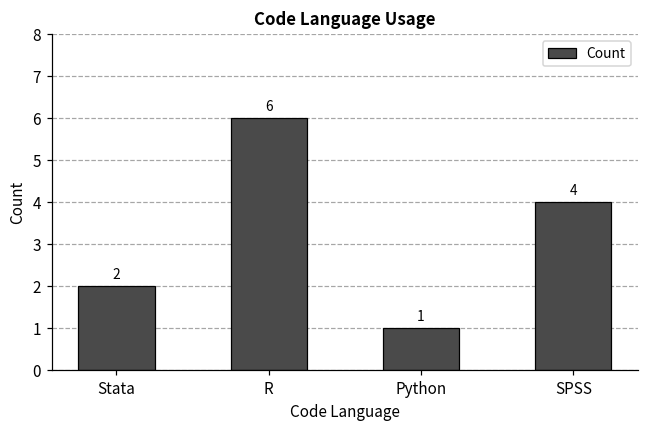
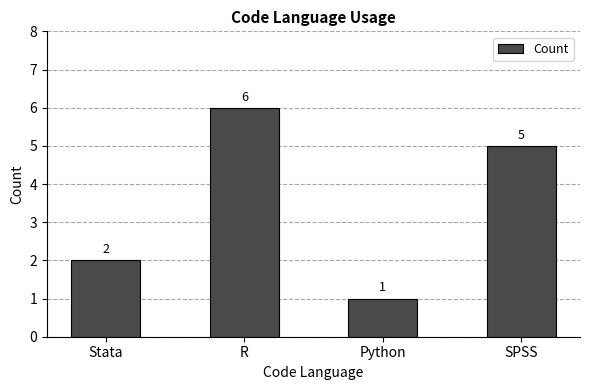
SPSS: 4 -> 5
